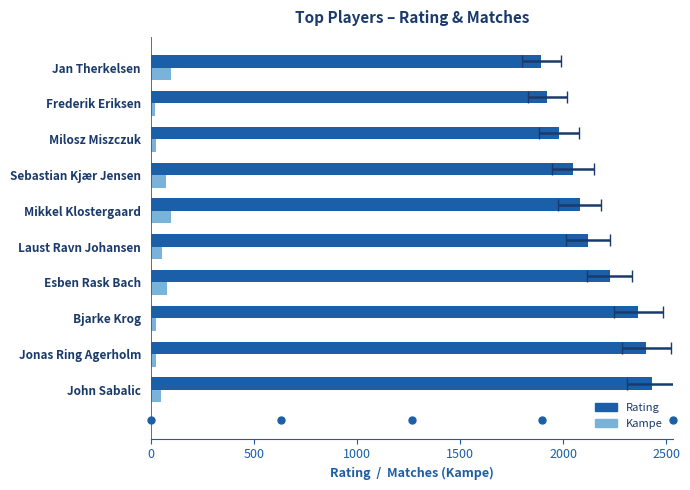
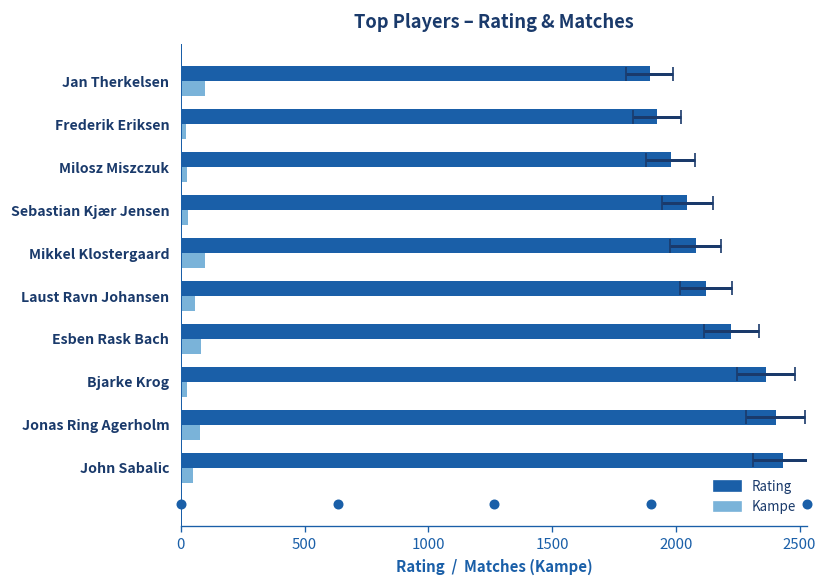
Kampe, Sebastian Kjær Jensen: 70 -> 30
Kampe, Jonas Ring Agerholm: 20 -> 80
